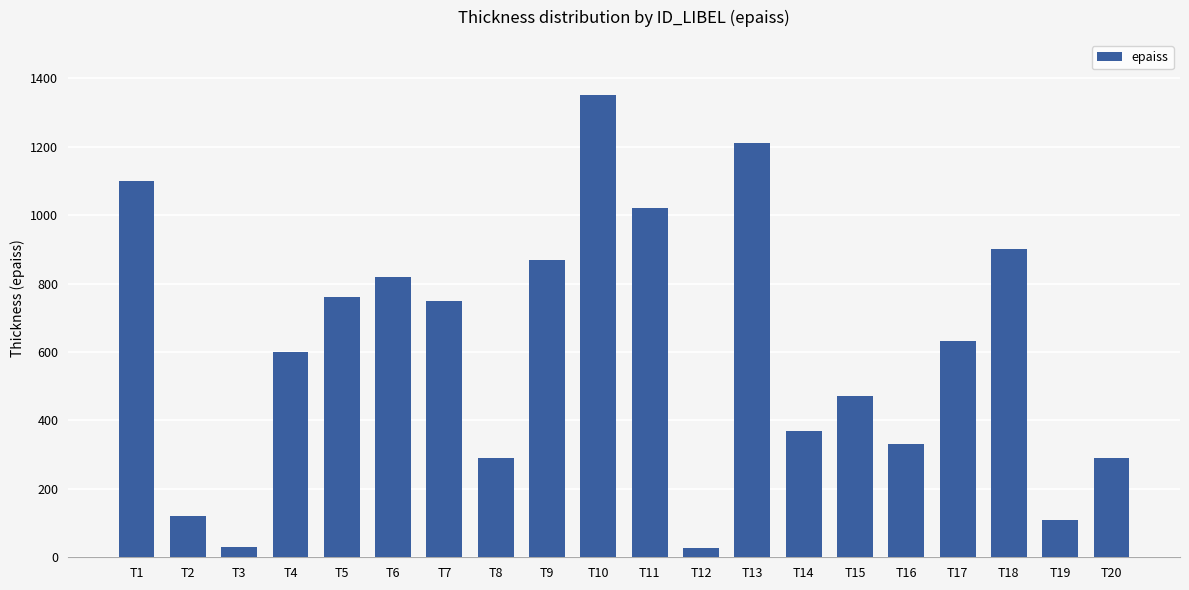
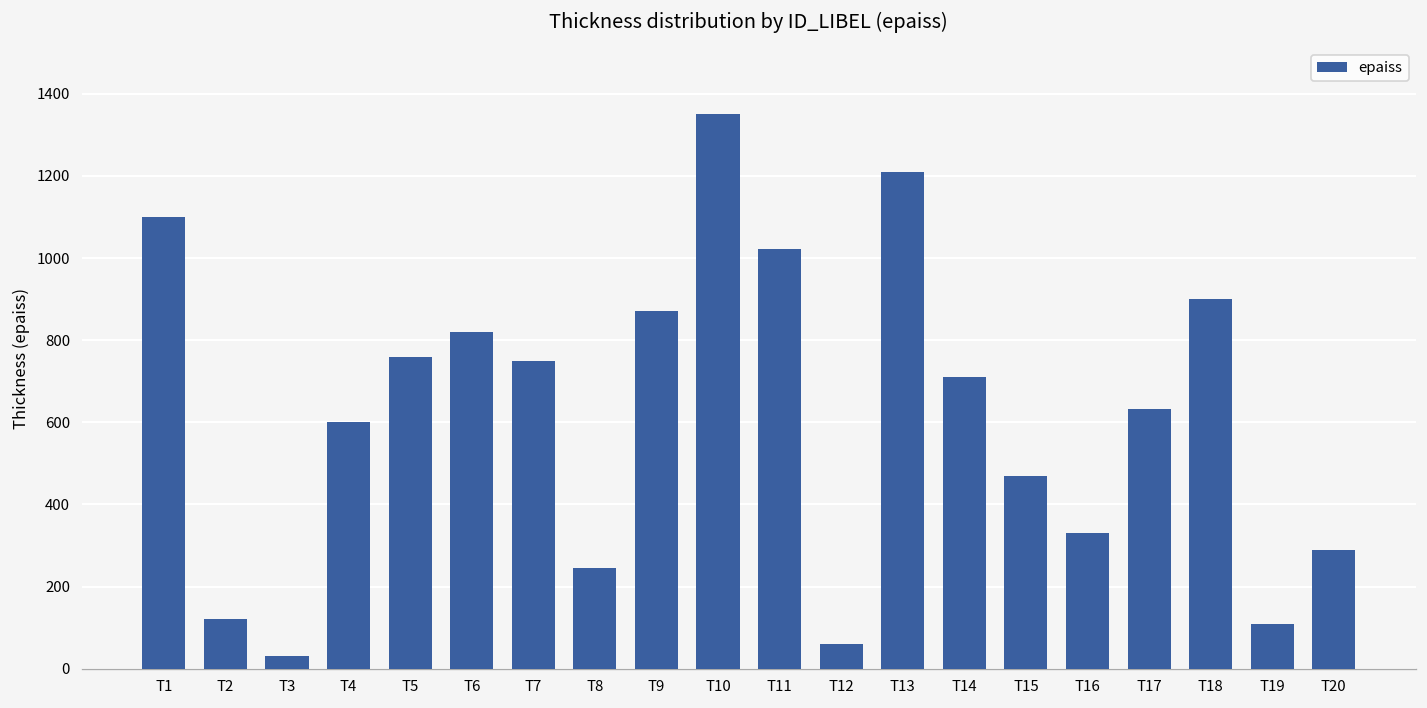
T8: 290 -> 250
T12: 30 -> 60
T14: 370 -> 710
